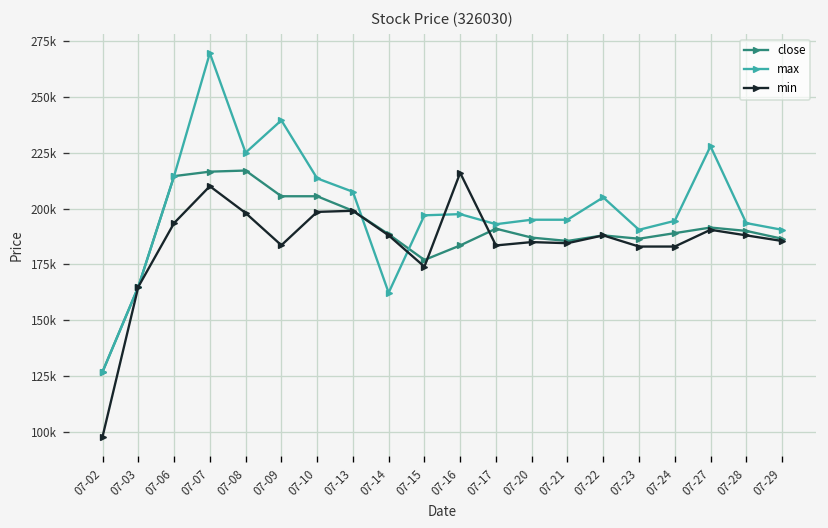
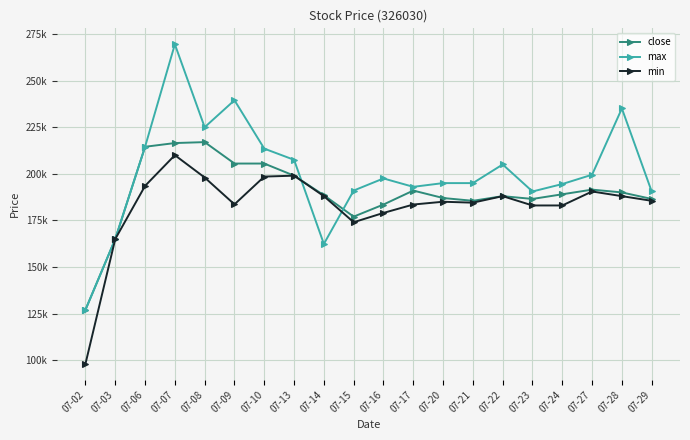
max, 07-15: 197000 -> 191000
min, 07-16: 216000 -> 179000
max, 07-27: 228000 -> 200000
max, 07-28: 194000 -> 235000
